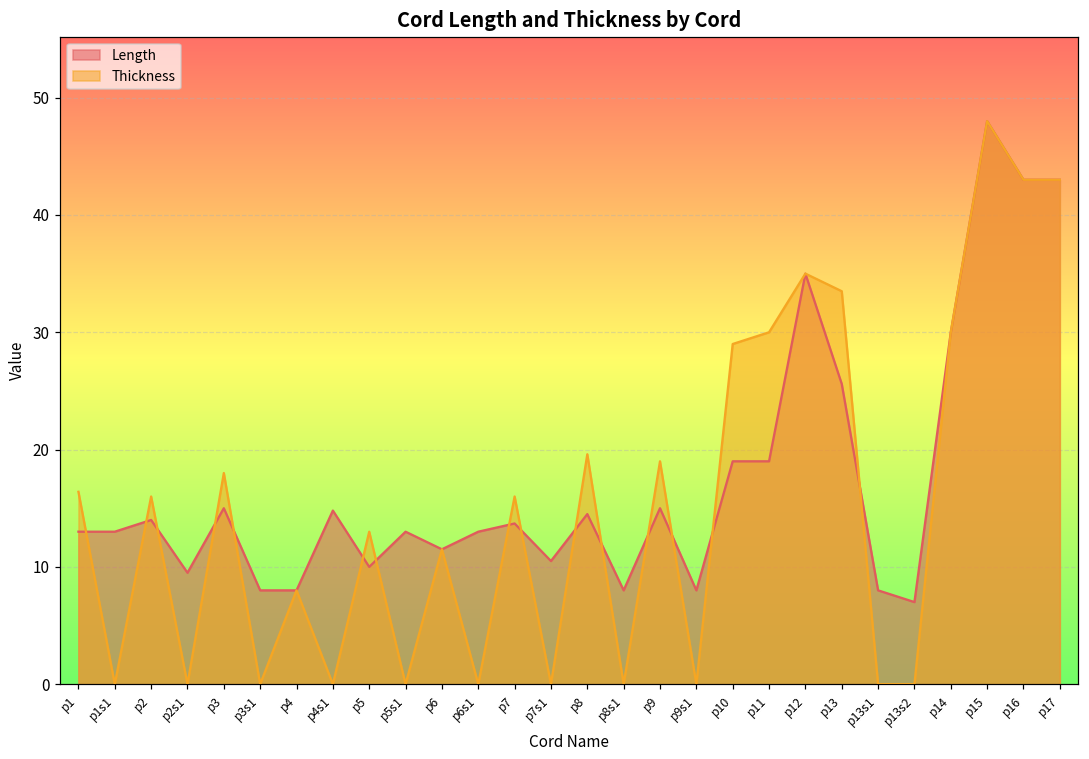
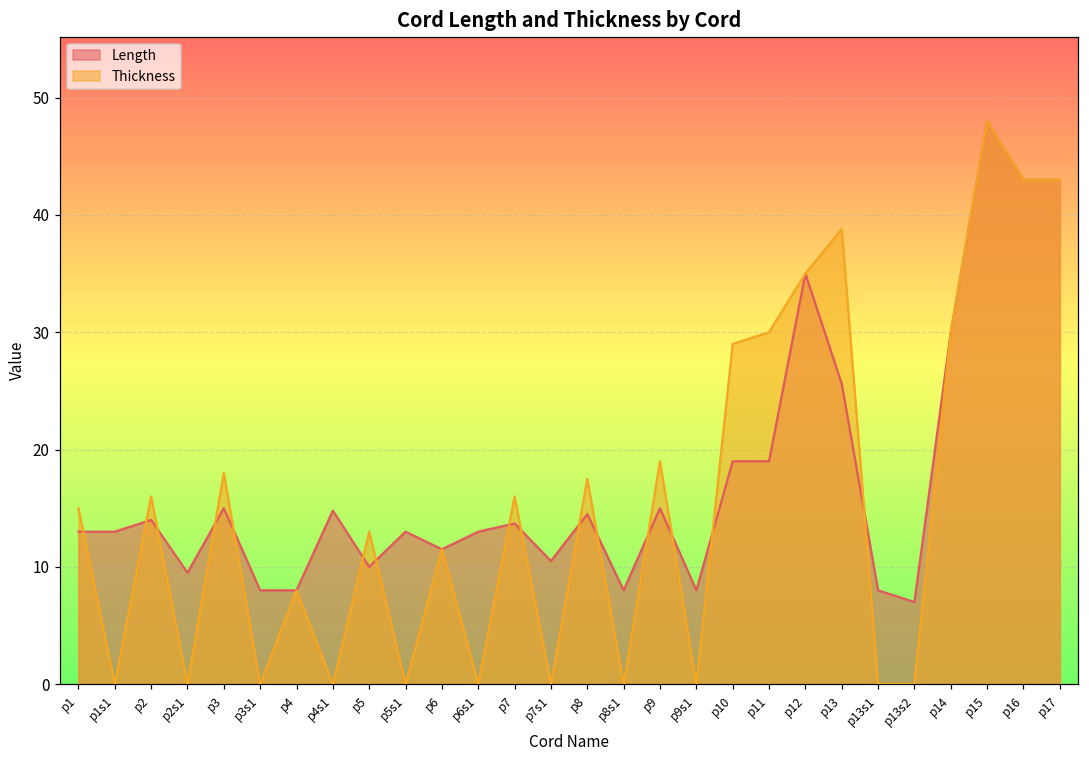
Thickness, p1: 16.4 -> 15.0
Thickness, p8: 19.6 -> 17.5
Thickness, p13: 33.5 -> 38.8
